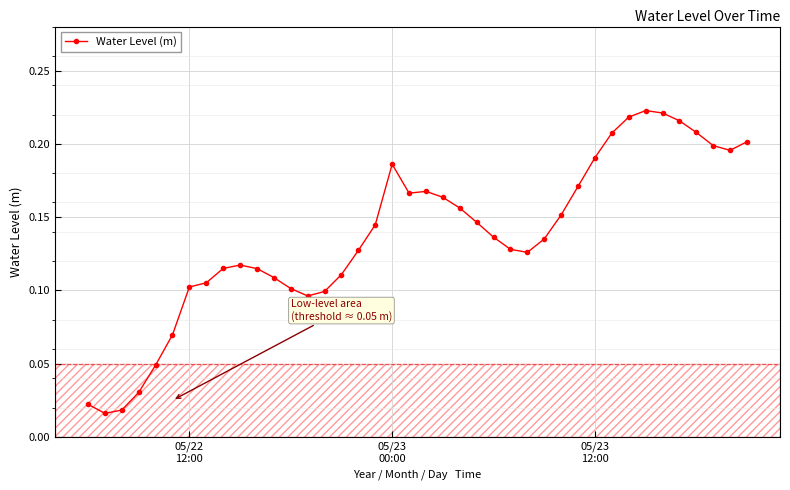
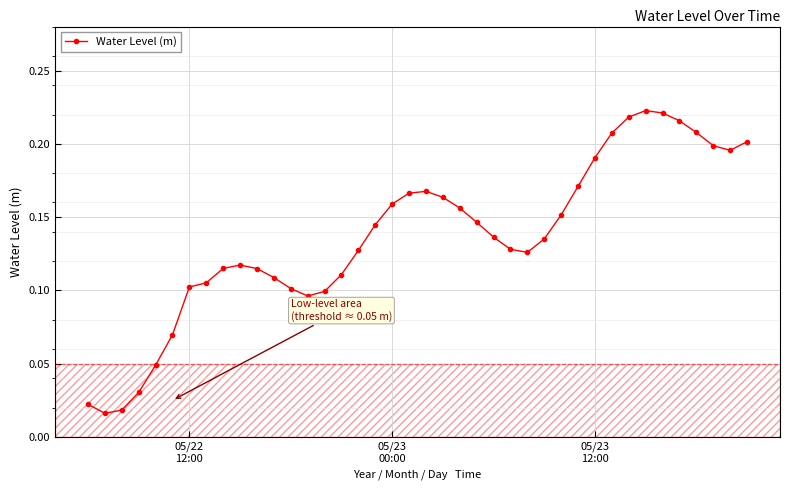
05/23 00:00: 0.186 -> 0.159
